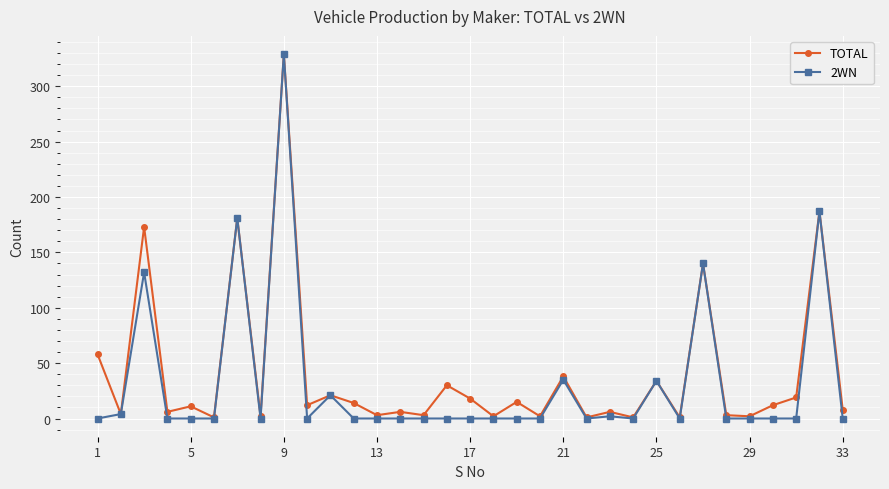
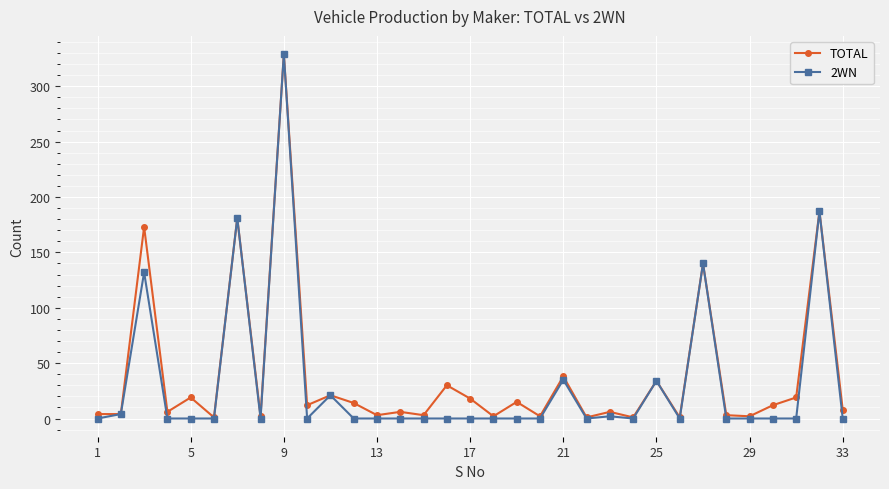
TOTAL, 1: 58 -> 4
TOTAL, 5: 11 -> 19
